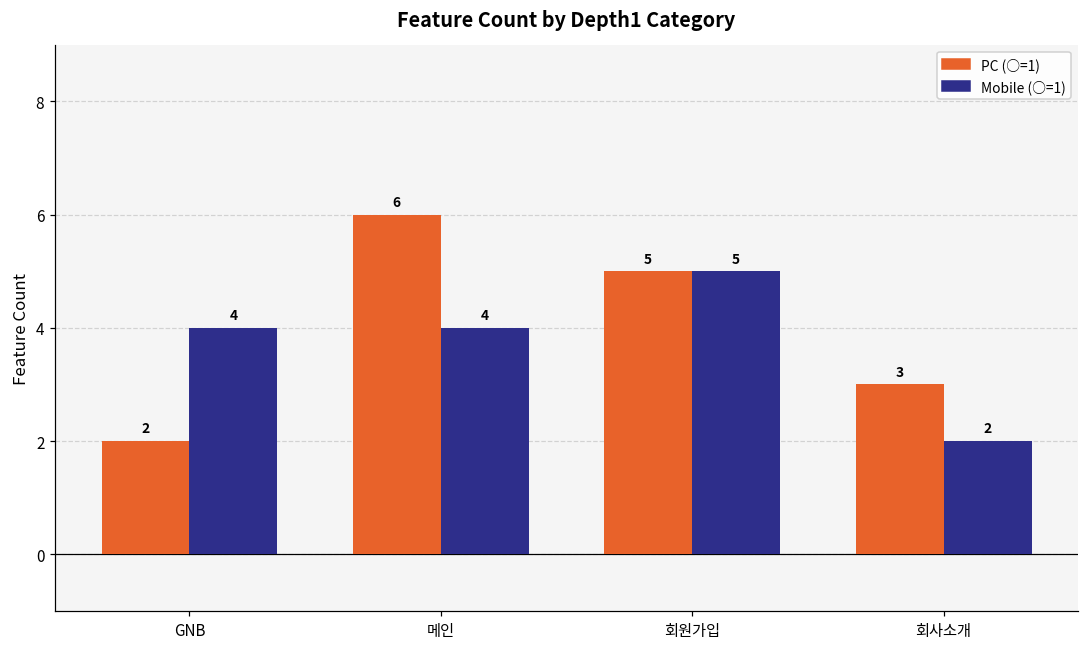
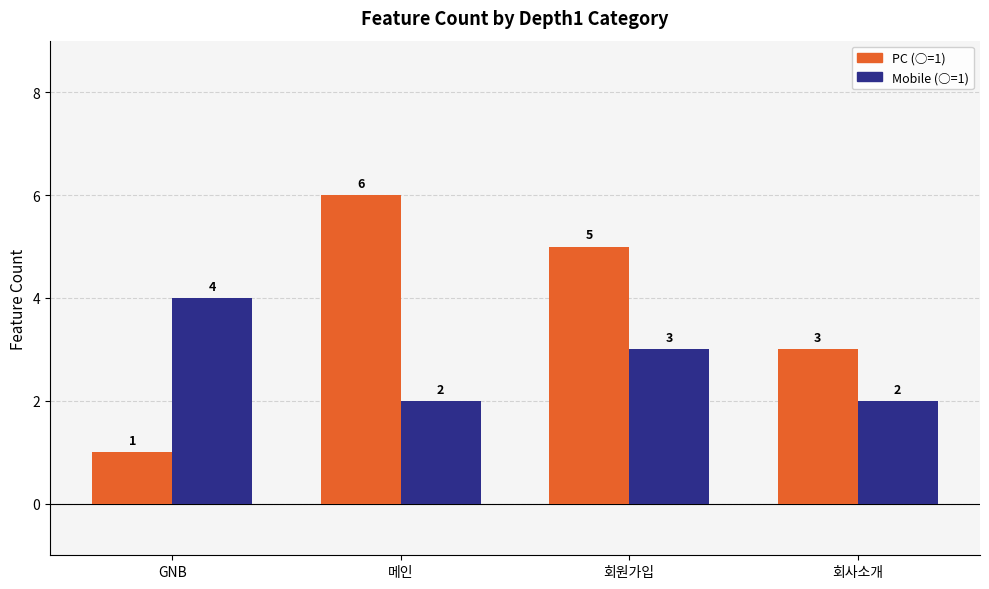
PC (○=1), GNB: 2 -> 1
Mobile (○=1), 메인: 4 -> 2
Mobile (○=1), 회원가입: 5 -> 3
